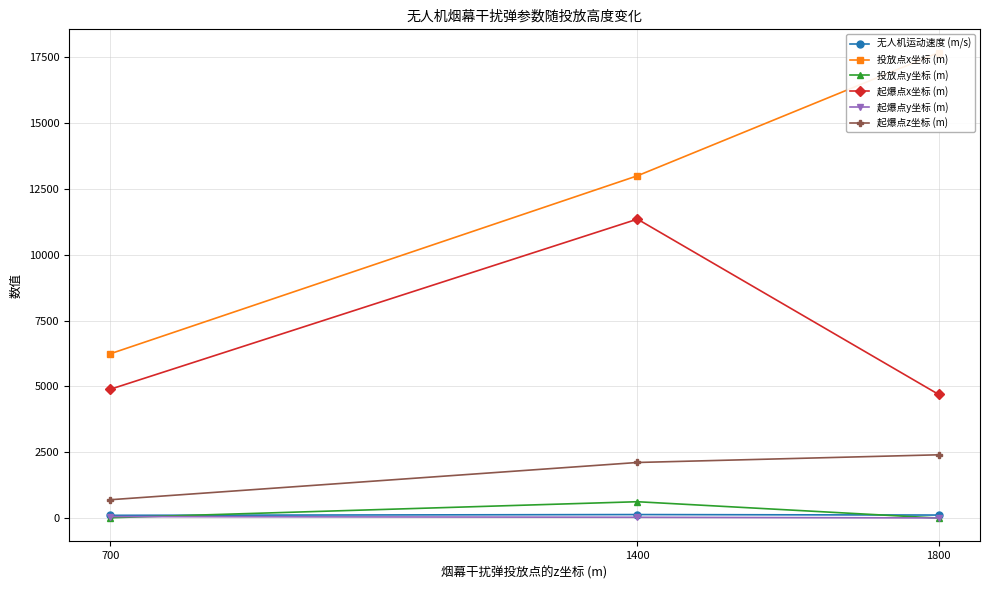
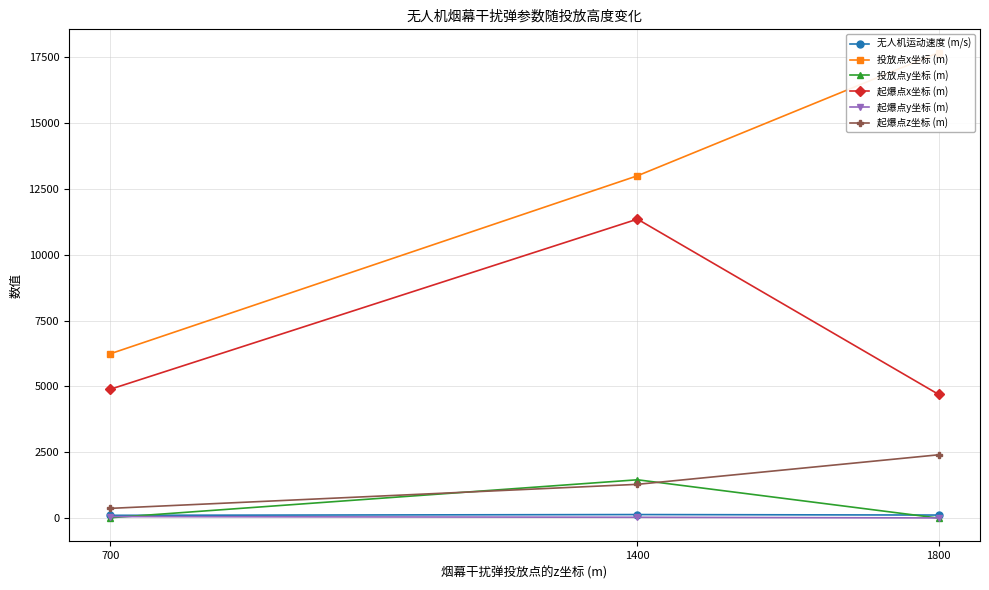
起爆点z坐标 (m), 700: 700 -> 400
投放点y坐标 (m), 1400: 600 -> 1500
起爆点z坐标 (m), 1400: 2100 -> 1300
